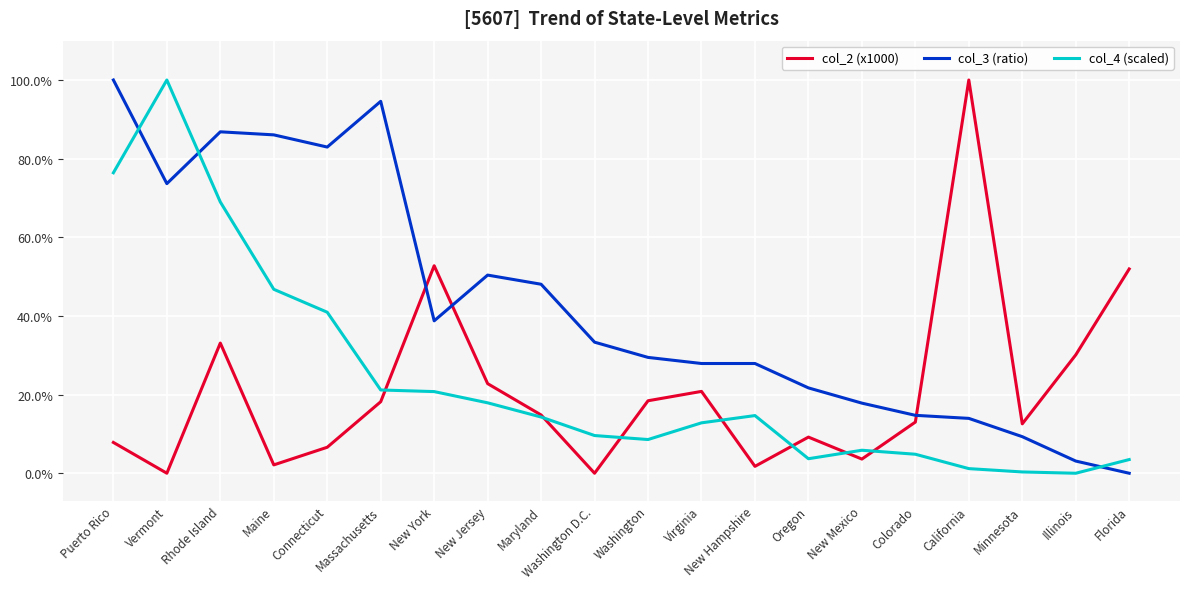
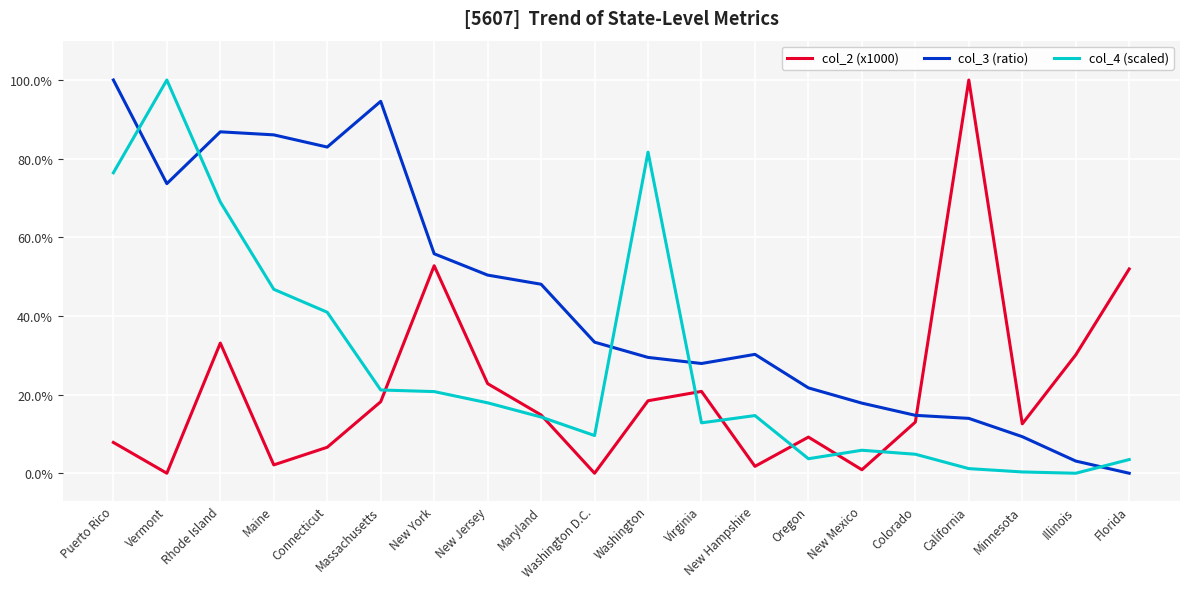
col_3 (ratio), New York: 39% -> 56%
col_4 (scaled), Washington: 9% -> 82%
col_3 (ratio), New Hampshire: 28% -> 30%
col_2 (x1000), New Mexico: 4% -> 1%
